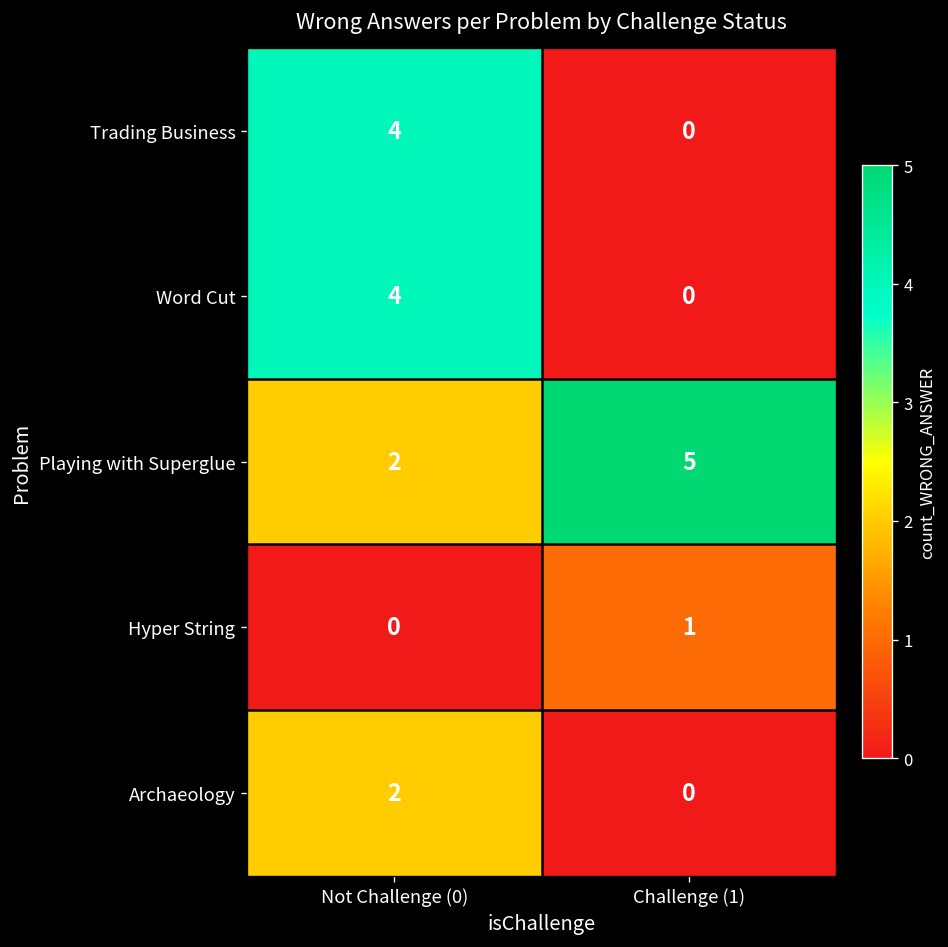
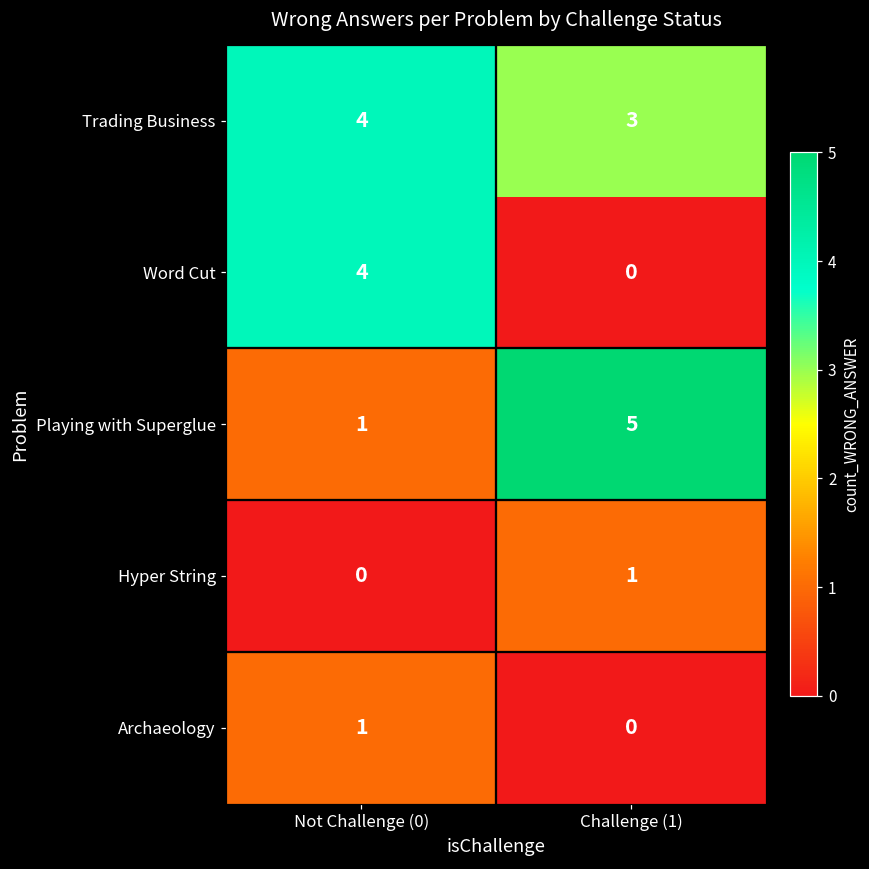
Trading Business, Challenge (1): 0 -> 3
Playing with Superglue, Not Challenge (0): 2 -> 1
Archaeology, Not Challenge (0): 2 -> 1
